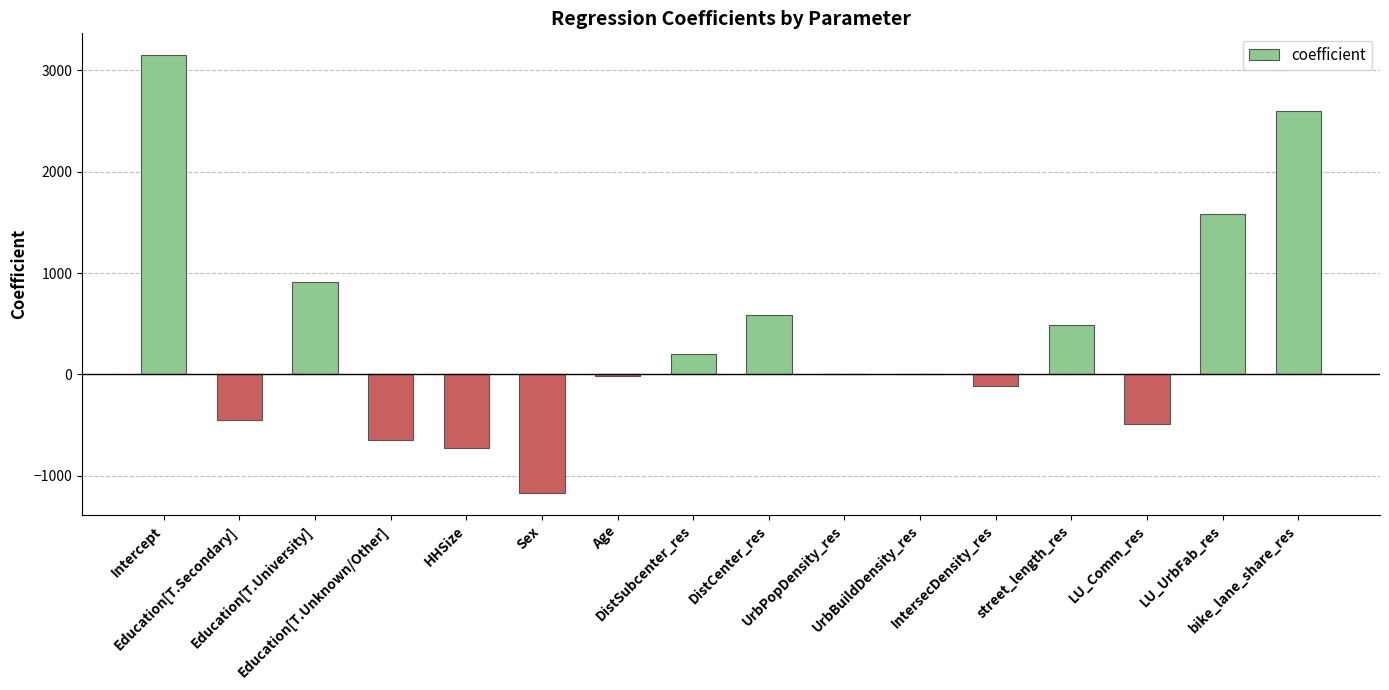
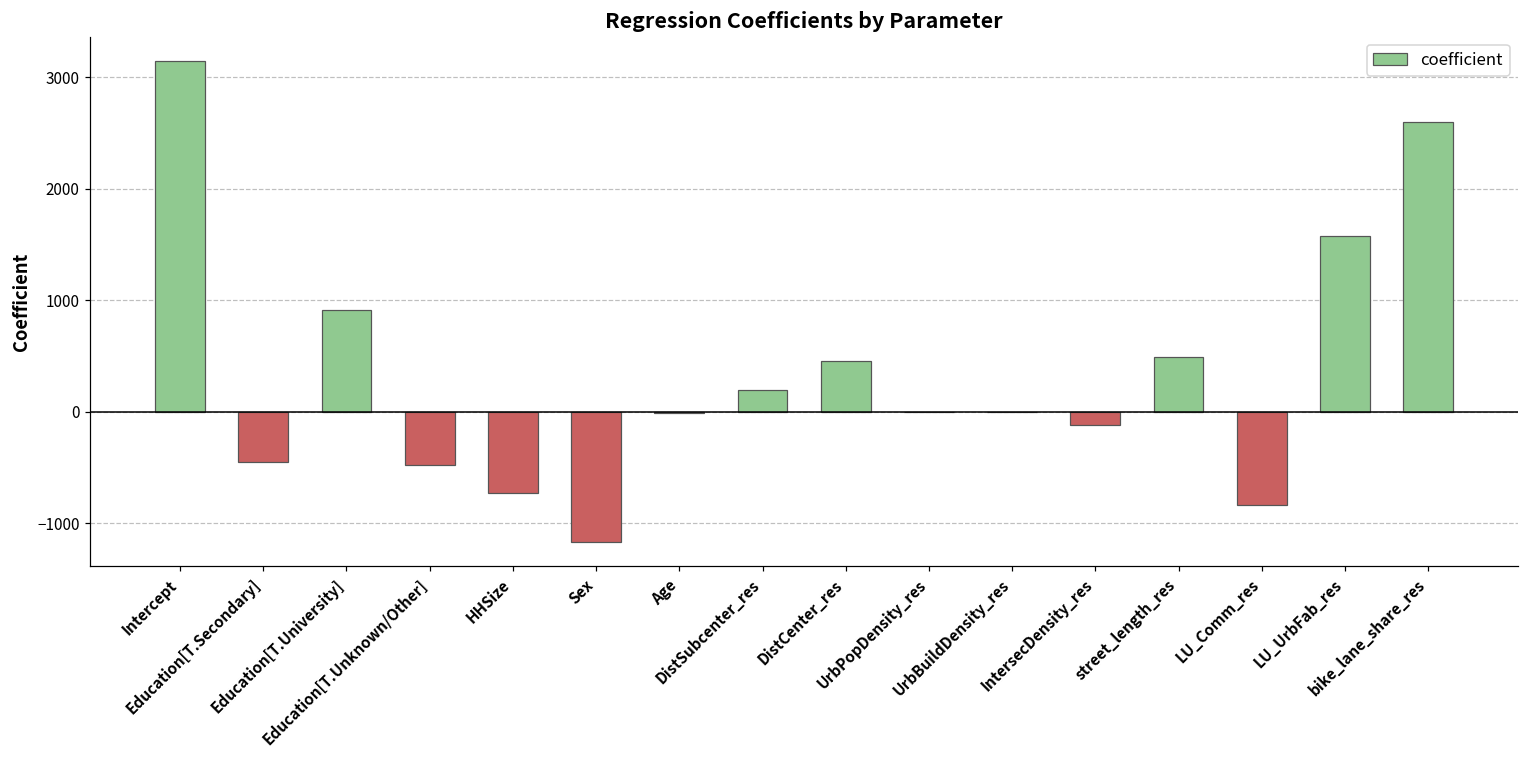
Education[T.Unknown/Other]: -640 -> -480
DistCenter_res: 580 -> 460
LU_Comm_res: -490 -> -840
